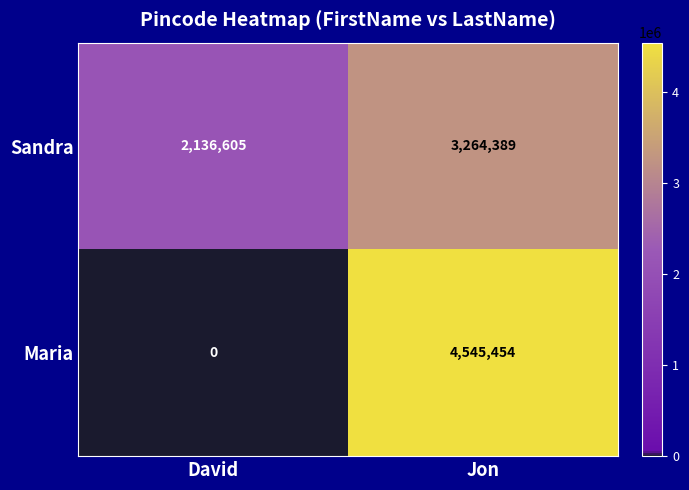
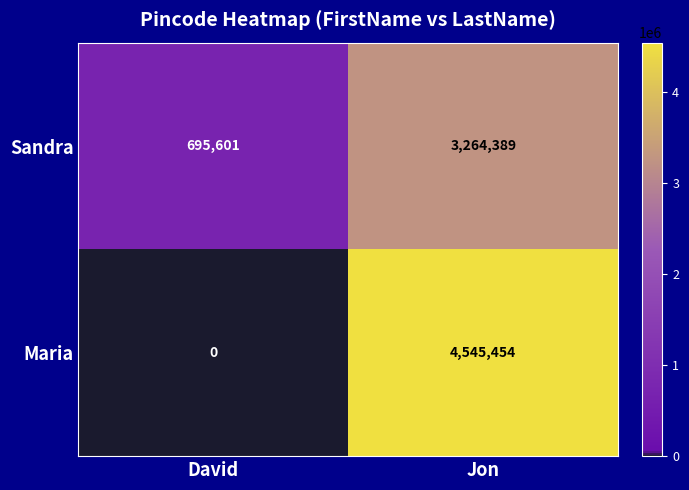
Sandra, David: 2,136,605 -> 695,601
